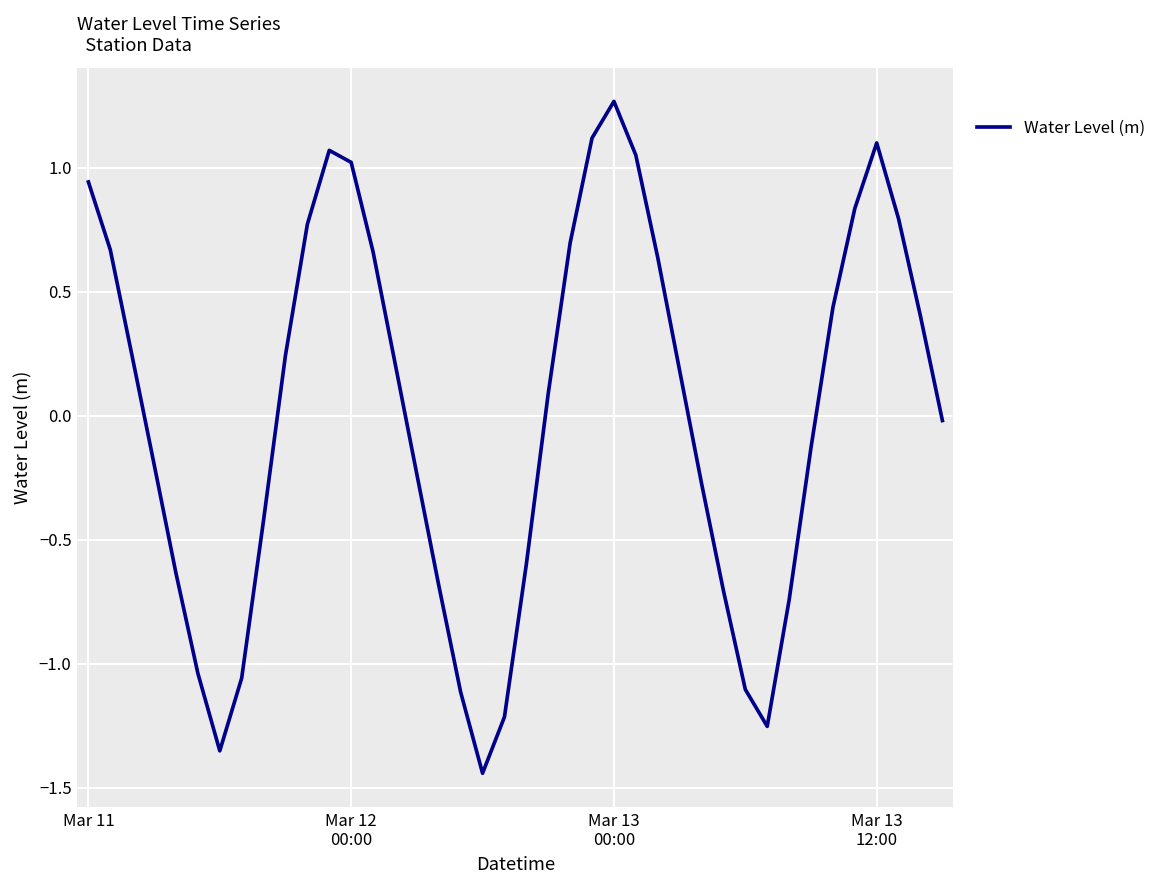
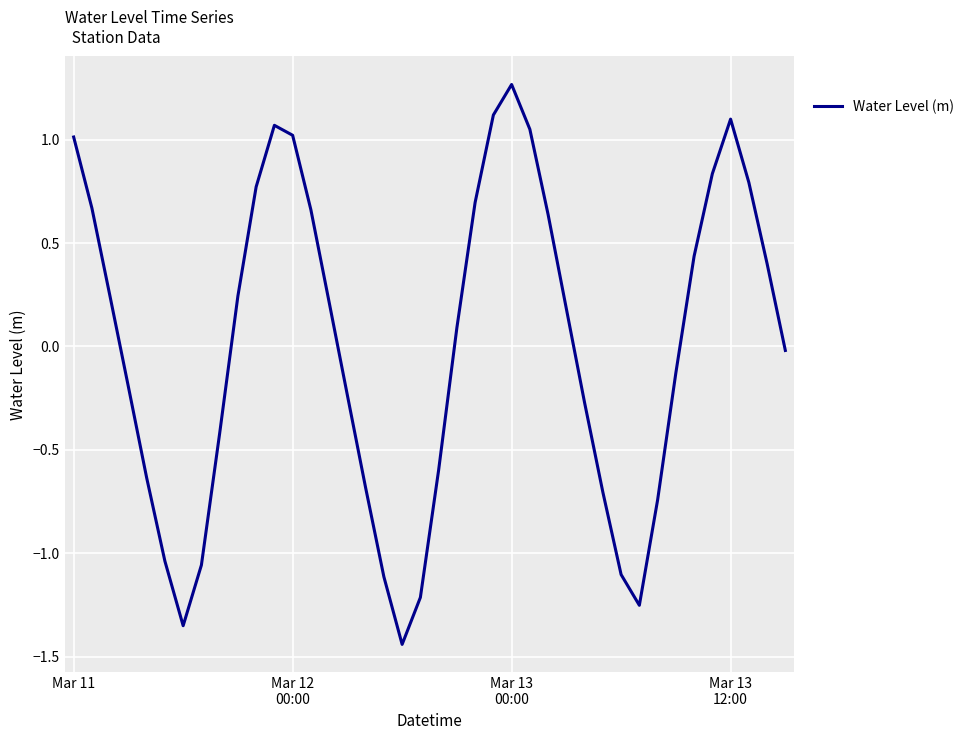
Mar 11: 0.94 -> 1.01
